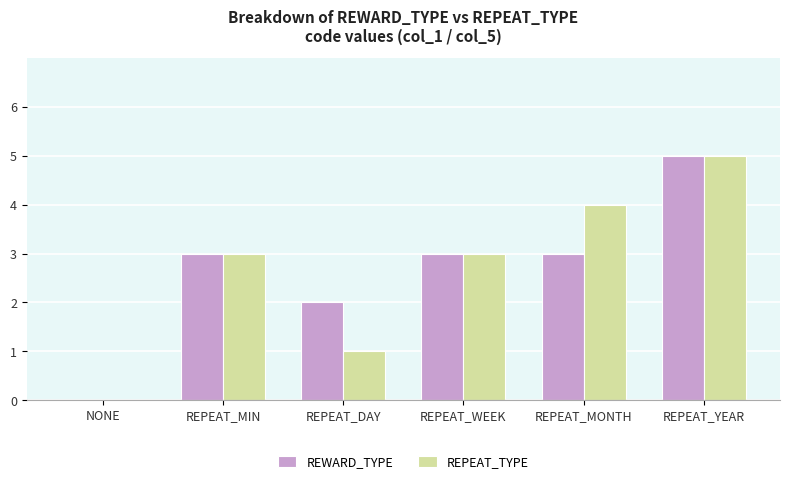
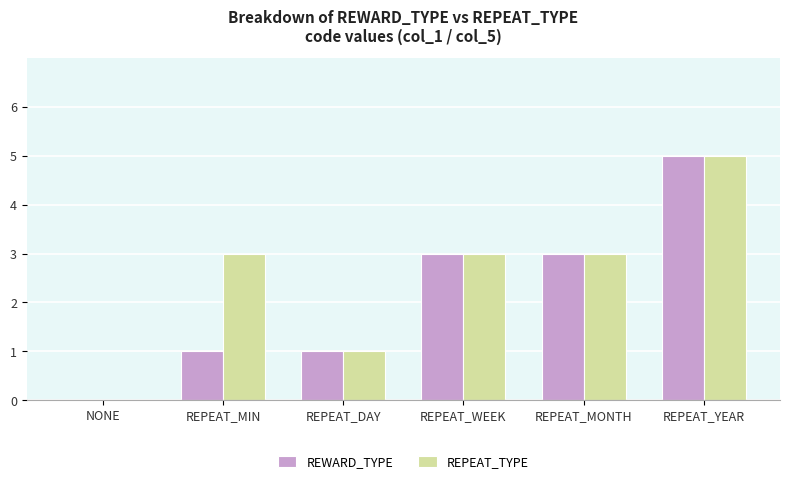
REWARD_TYPE, REPEAT_MIN: 3 -> 1
REWARD_TYPE, REPEAT_DAY: 2 -> 1
REPEAT_TYPE, REPEAT_MONTH: 4 -> 3
